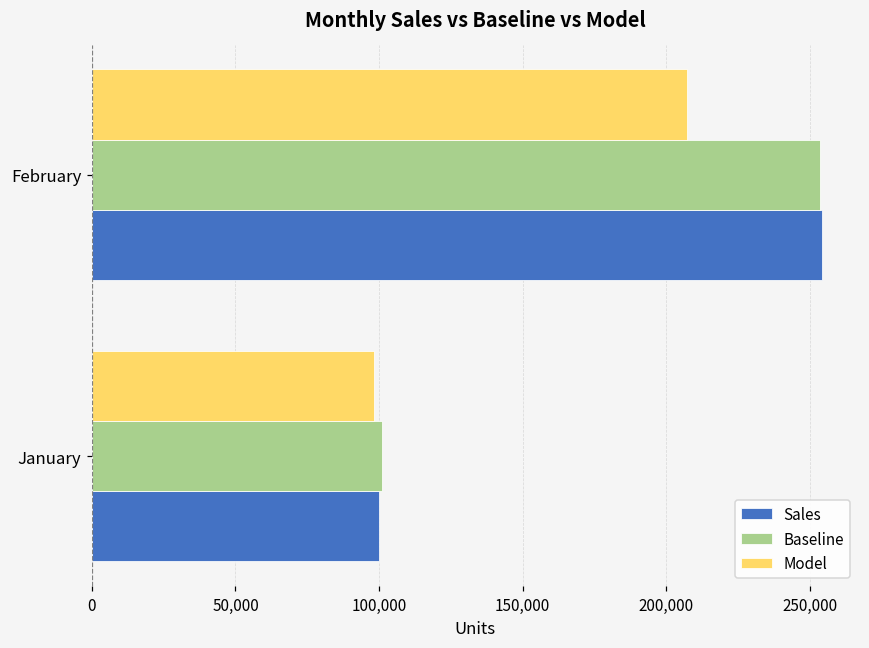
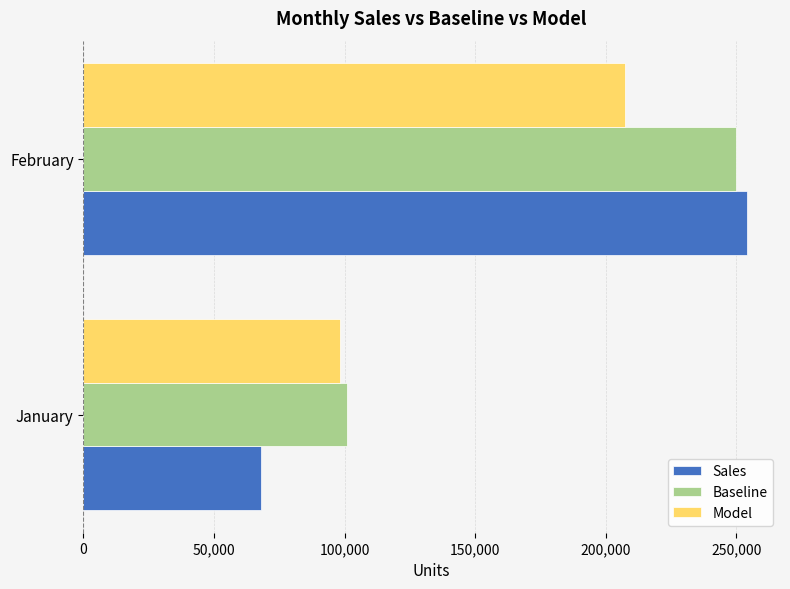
Baseline, February: 253,000 -> 250,000
Sales, January: 100,000 -> 68,000
